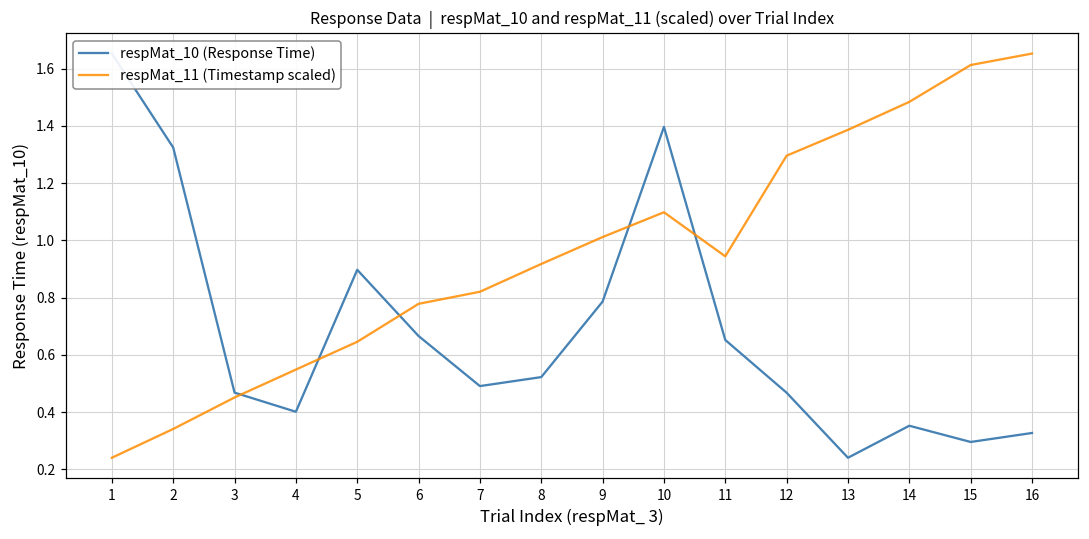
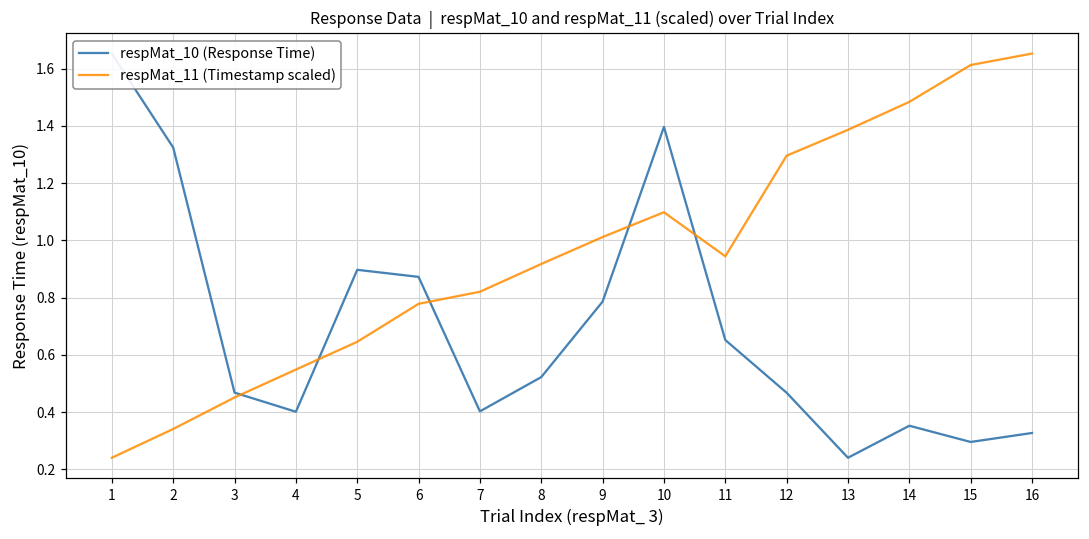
respMat_10 (Response Time), 6: 0.67 -> 0.87
respMat_10 (Response Time), 7: 0.49 -> 0.40
